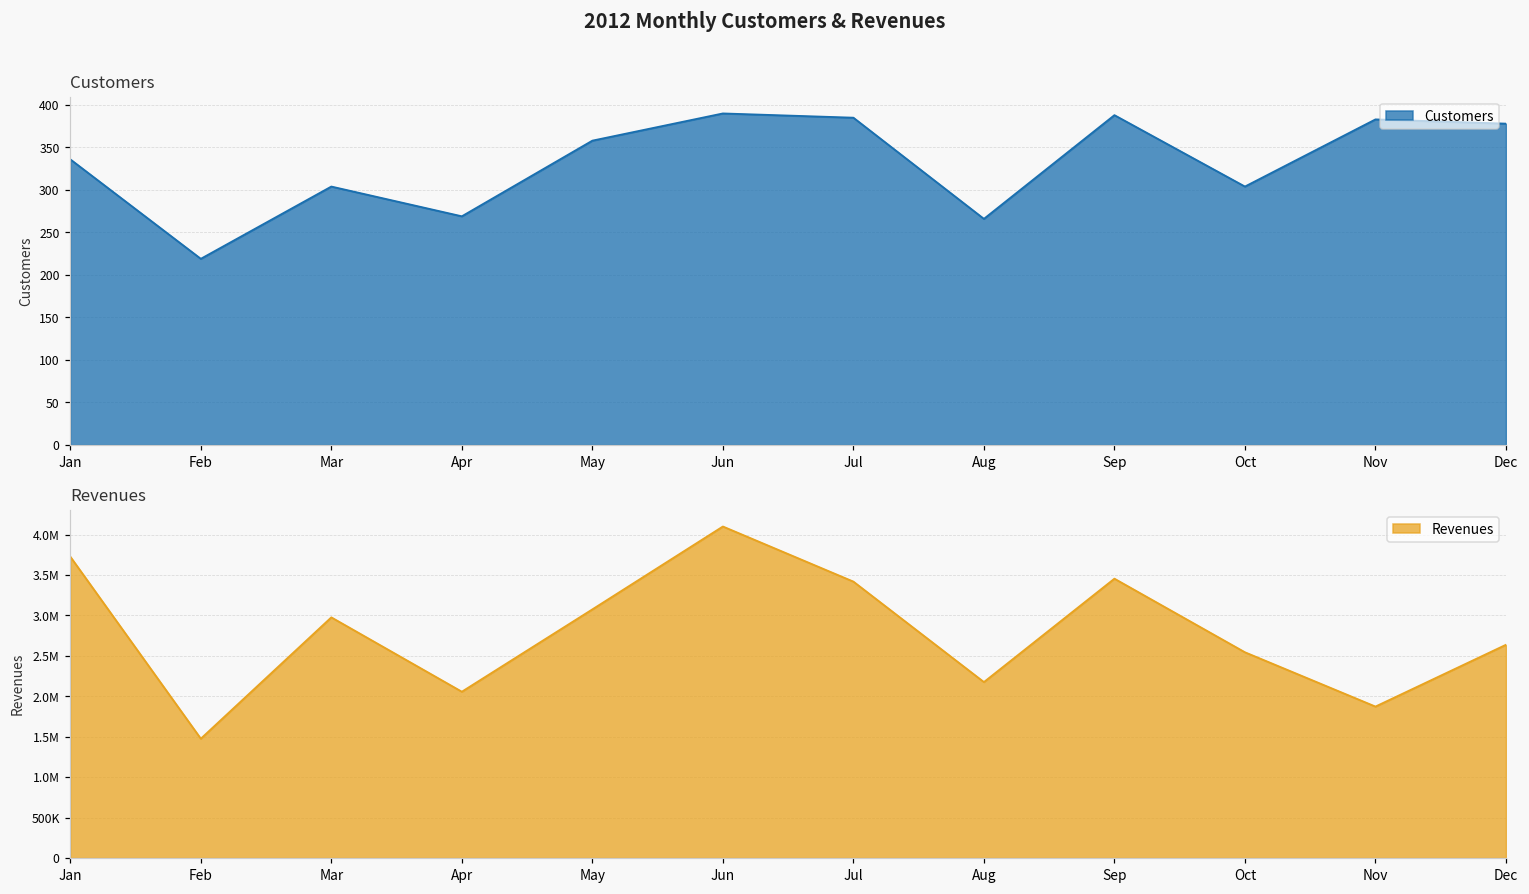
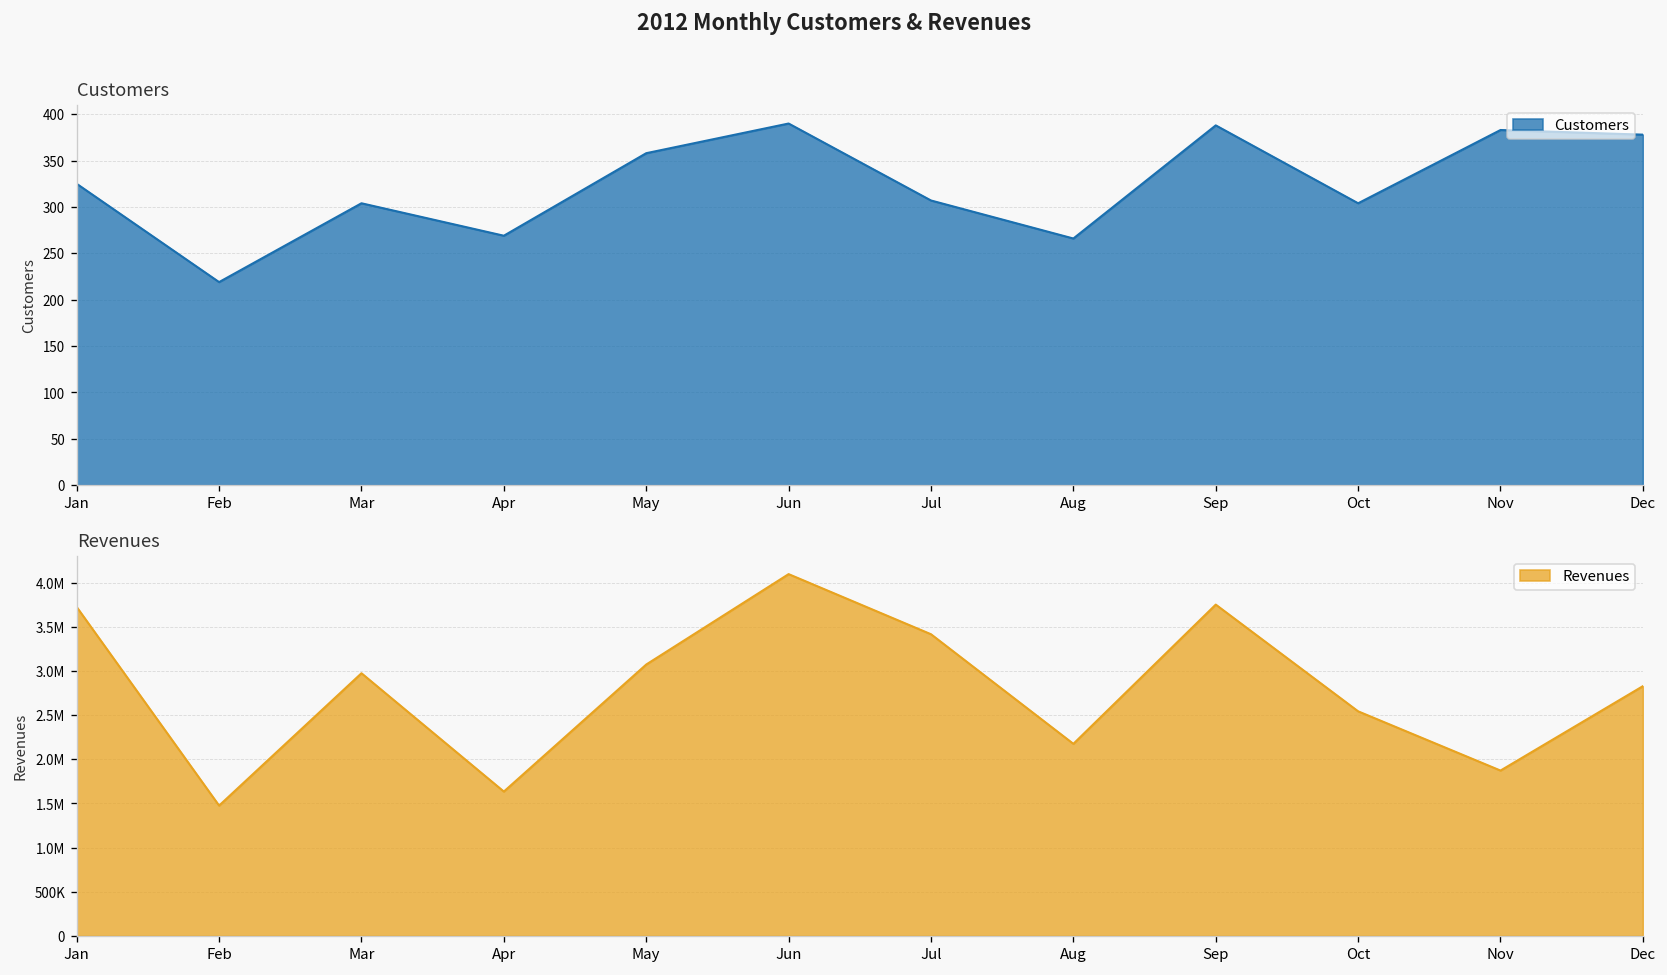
Customers, Jan: 340 -> 330
Customers, Jul: 390 -> 310
Revenues, Apr: 2100000 -> 1600000
Revenues, Sep: 3500000 -> 3800000
Revenues, Dec: 2600000 -> 2800000
